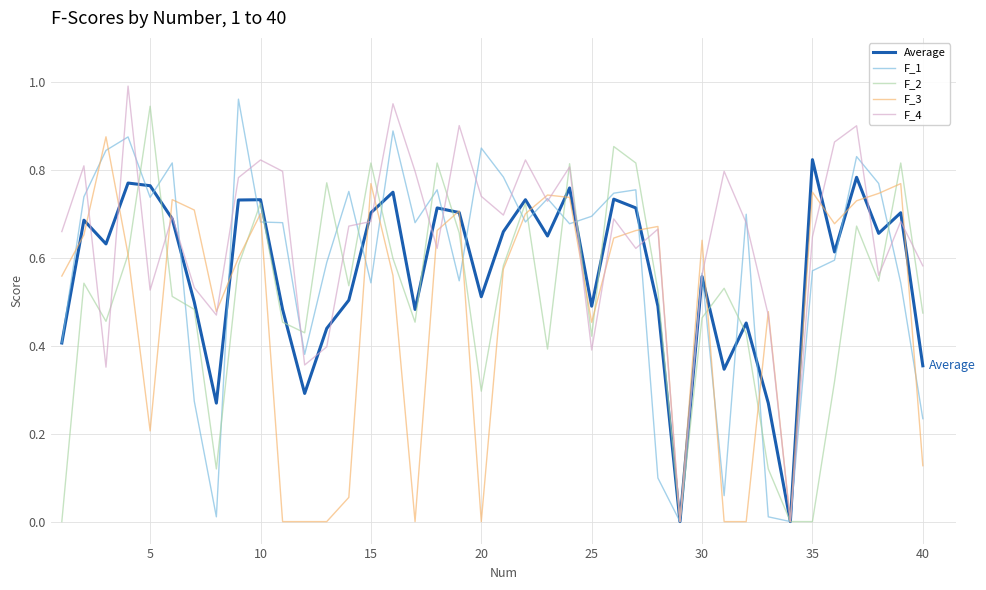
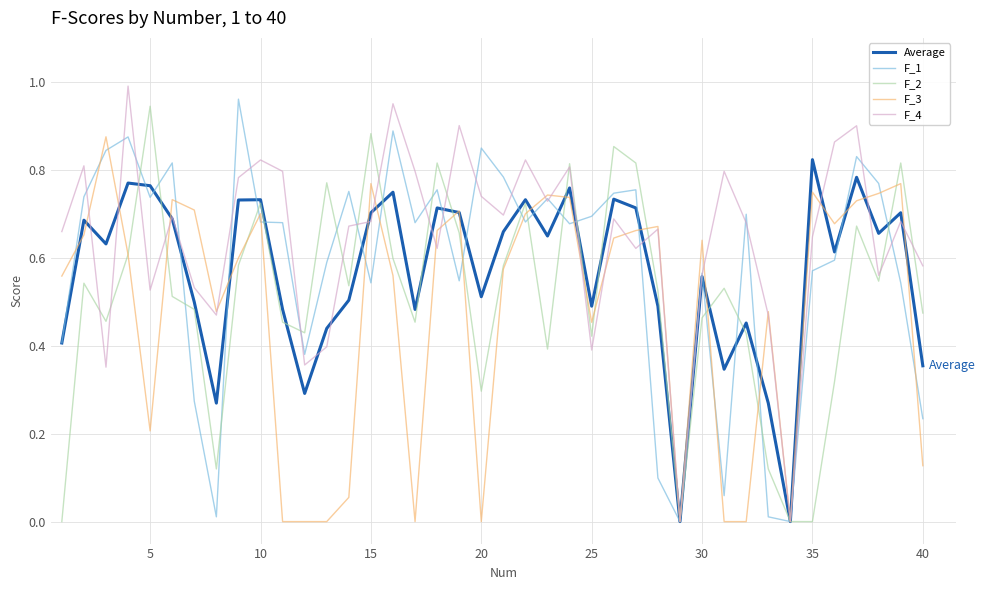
F_2, 15: 0.82 -> 0.88
